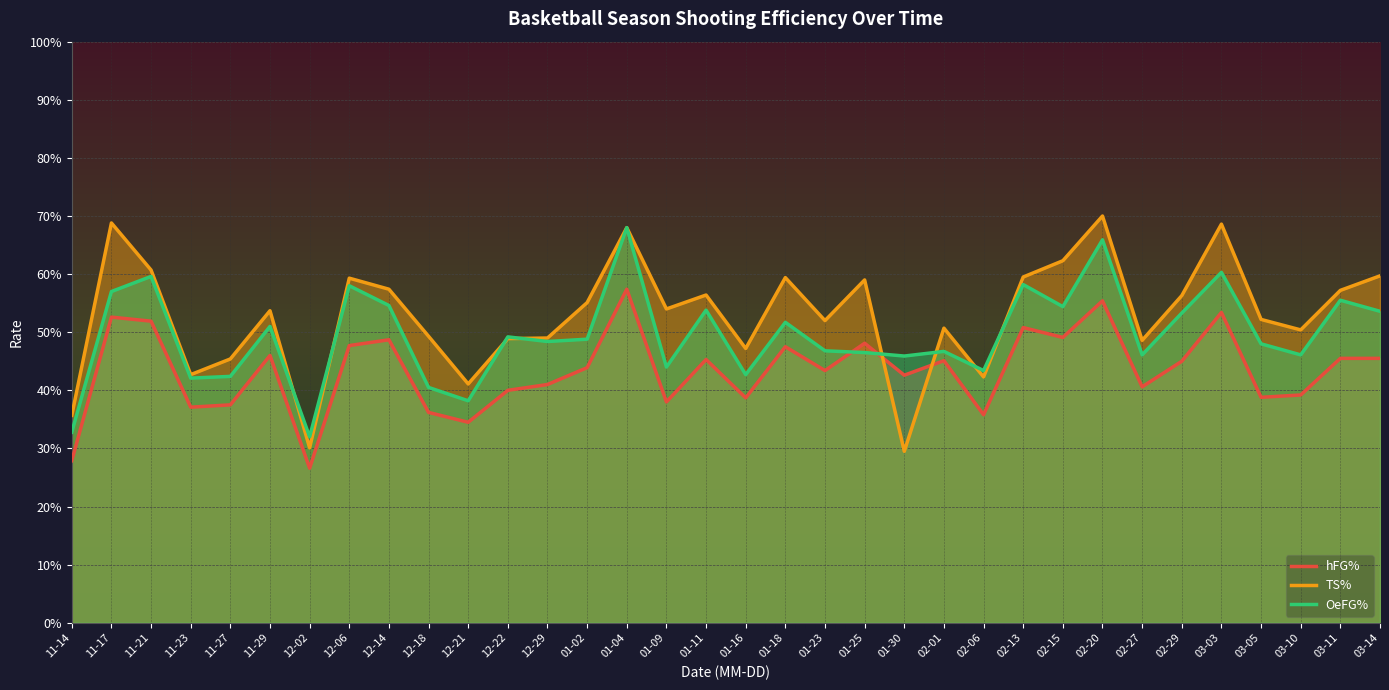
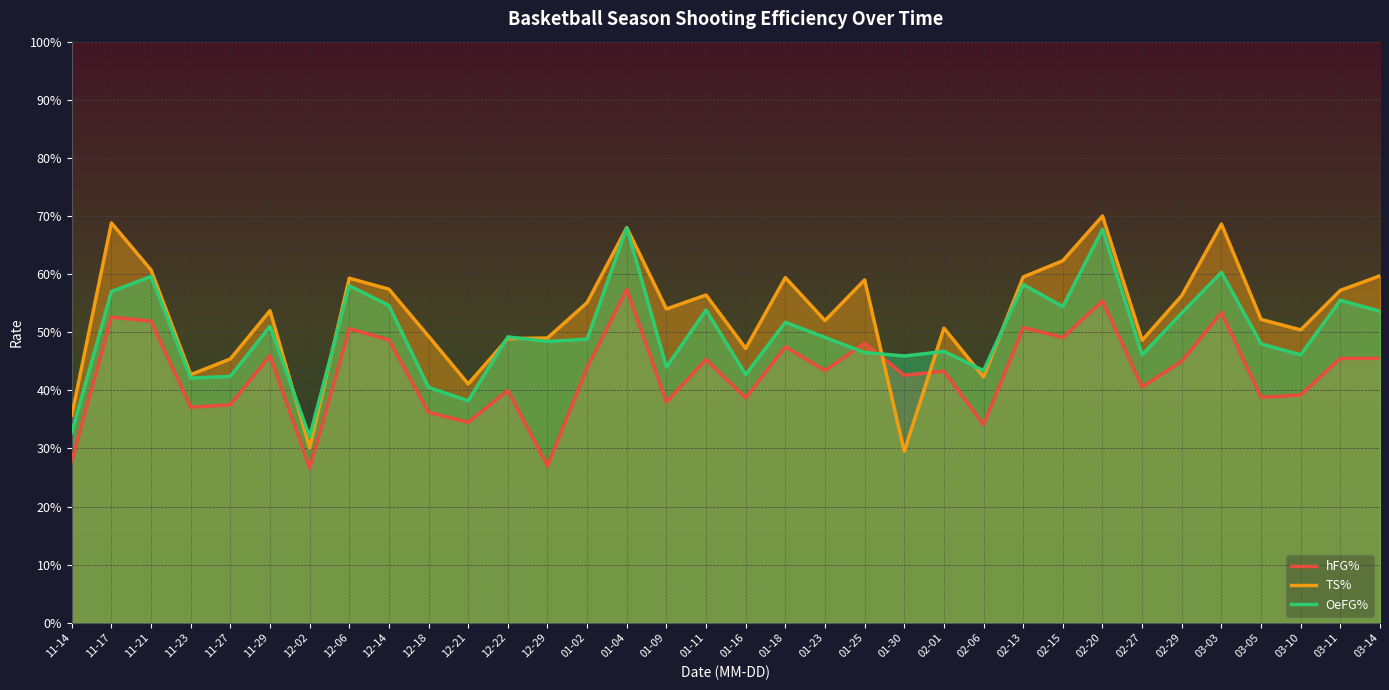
hFG%, 12-06: 48% -> 51%
hFG%, 12-29: 41% -> 27%
OeFG%, 01-23: 47% -> 49%
hFG%, 02-01: 45% -> 43%
hFG%, 02-06: 36% -> 34%
OeFG%, 02-20: 66% -> 68%
